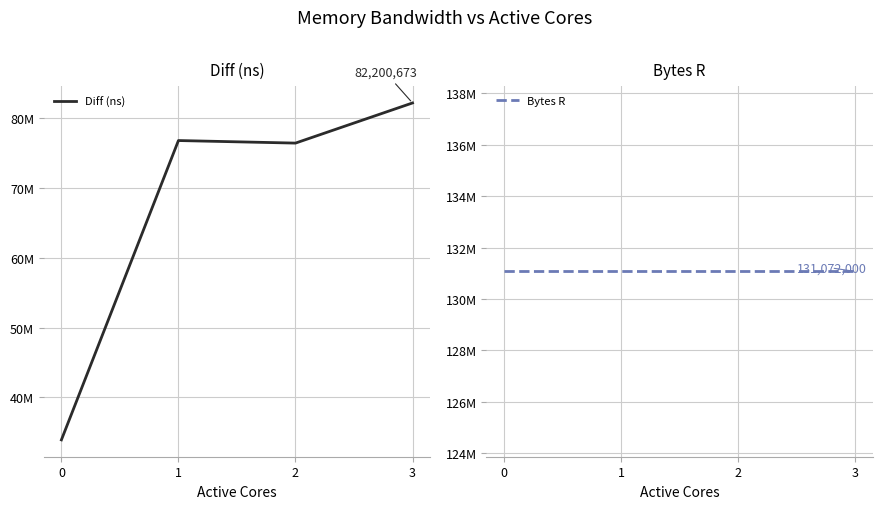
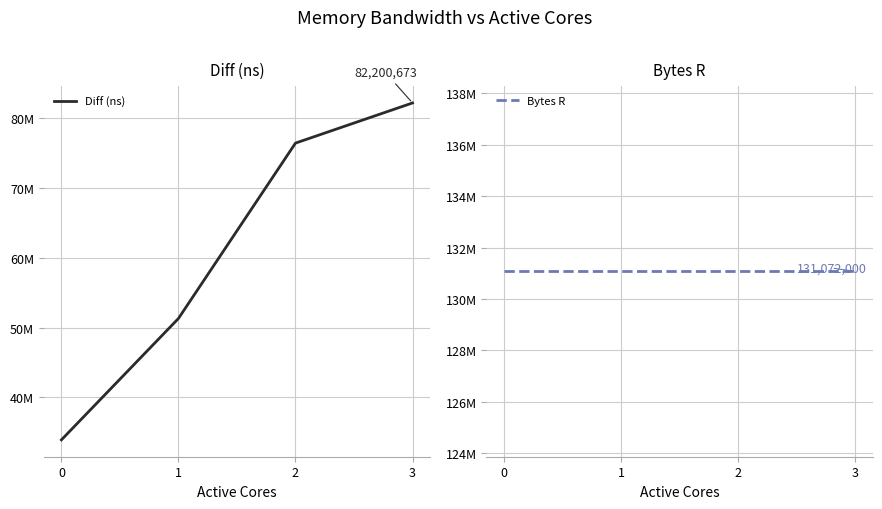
Diff (ns), 1: 77000000 -> 51000000
